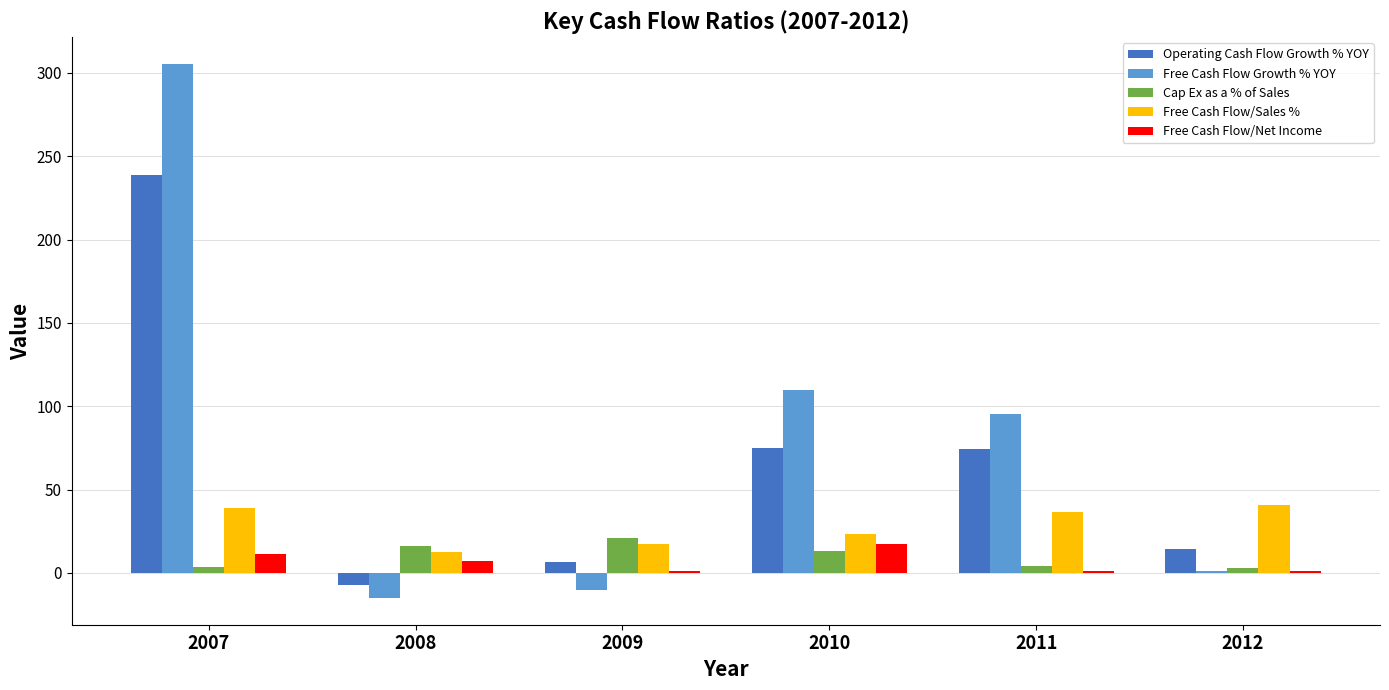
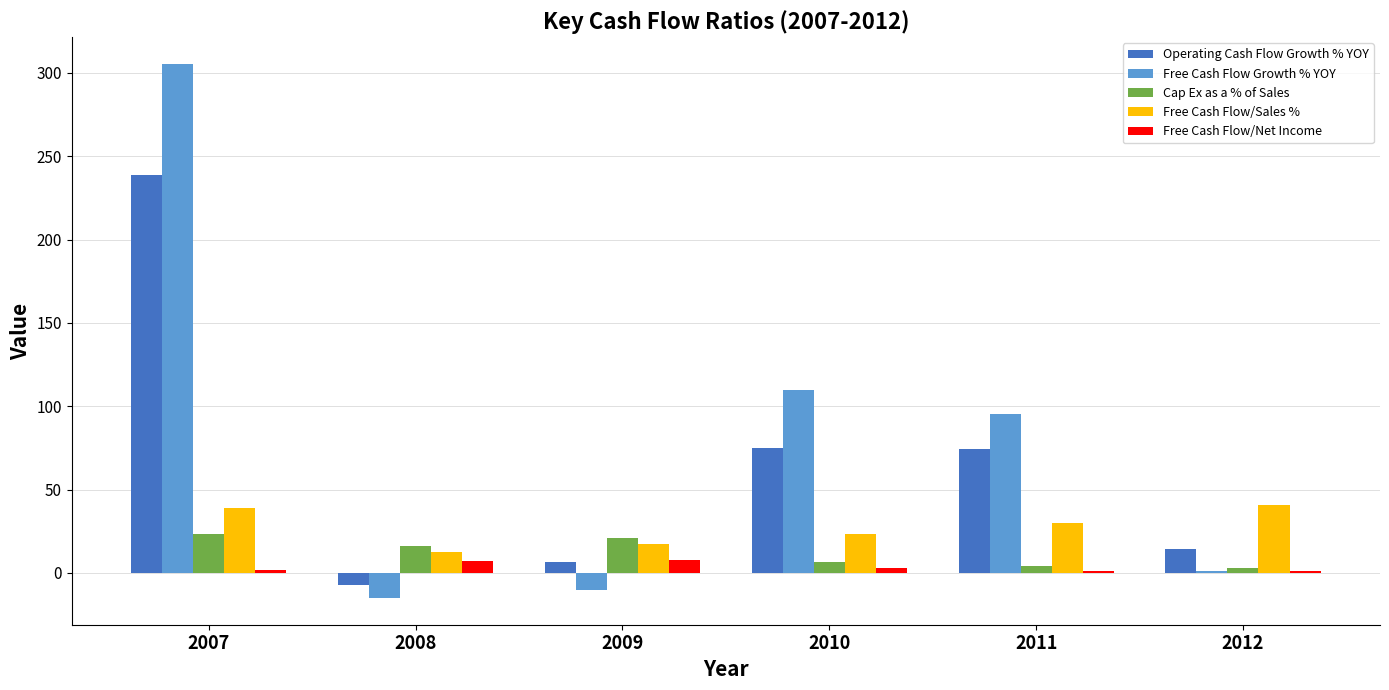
Cap Ex as a % of Sales, 2007: 4 -> 23
Free Cash Flow/Net Income, 2007: 11 -> 2
Free Cash Flow/Net Income, 2009: 1 -> 8
Cap Ex as a % of Sales, 2010: 13 -> 7
Free Cash Flow/Net Income, 2010: 17 -> 3
Free Cash Flow/Sales %, 2011: 37 -> 30
